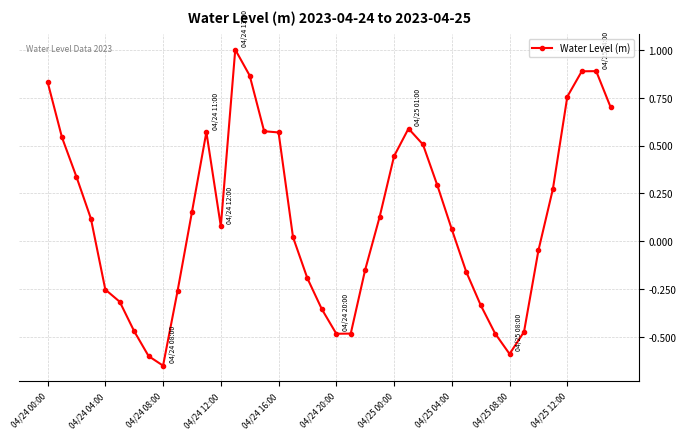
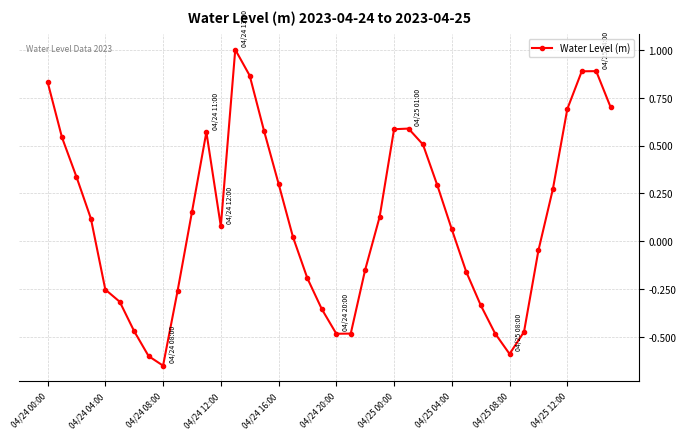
04/24 16:00: 0.57 -> 0.30
04/25 00:00: 0.44 -> 0.59
04/25 12:00: 0.76 -> 0.69
